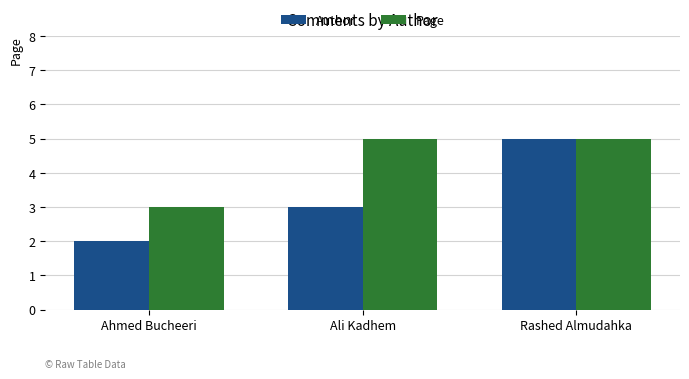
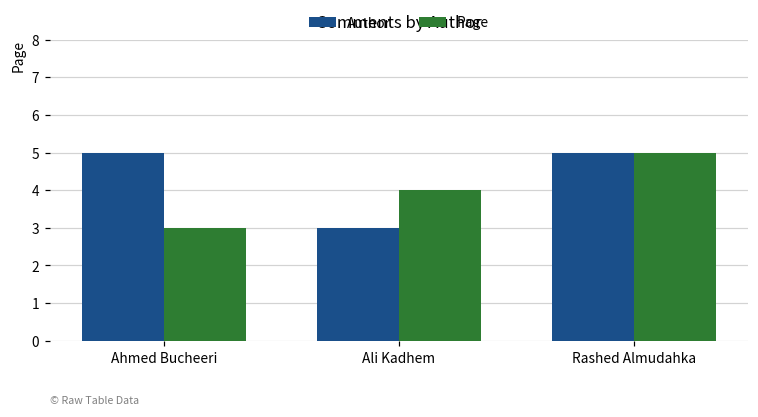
Author, Ahmed Bucheeri: 2 -> 5
Page, Ali Kadhem: 5 -> 4
